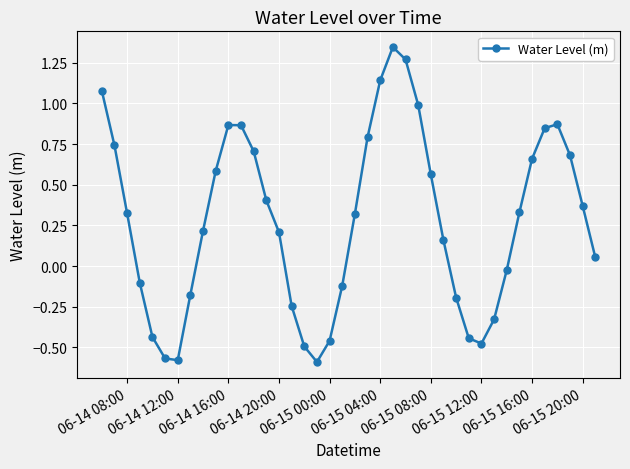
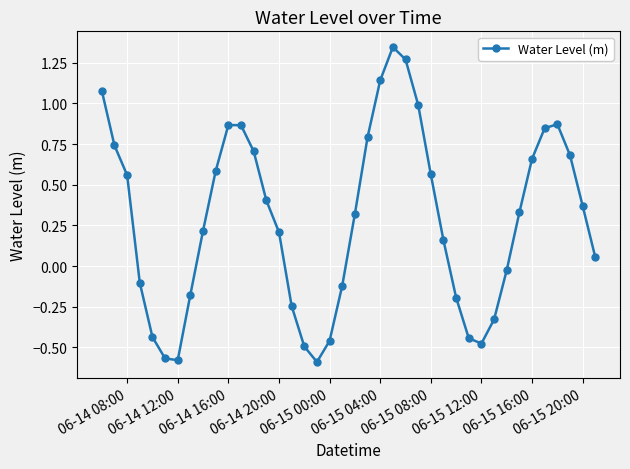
06-14 08:00: 0.32 -> 0.56
